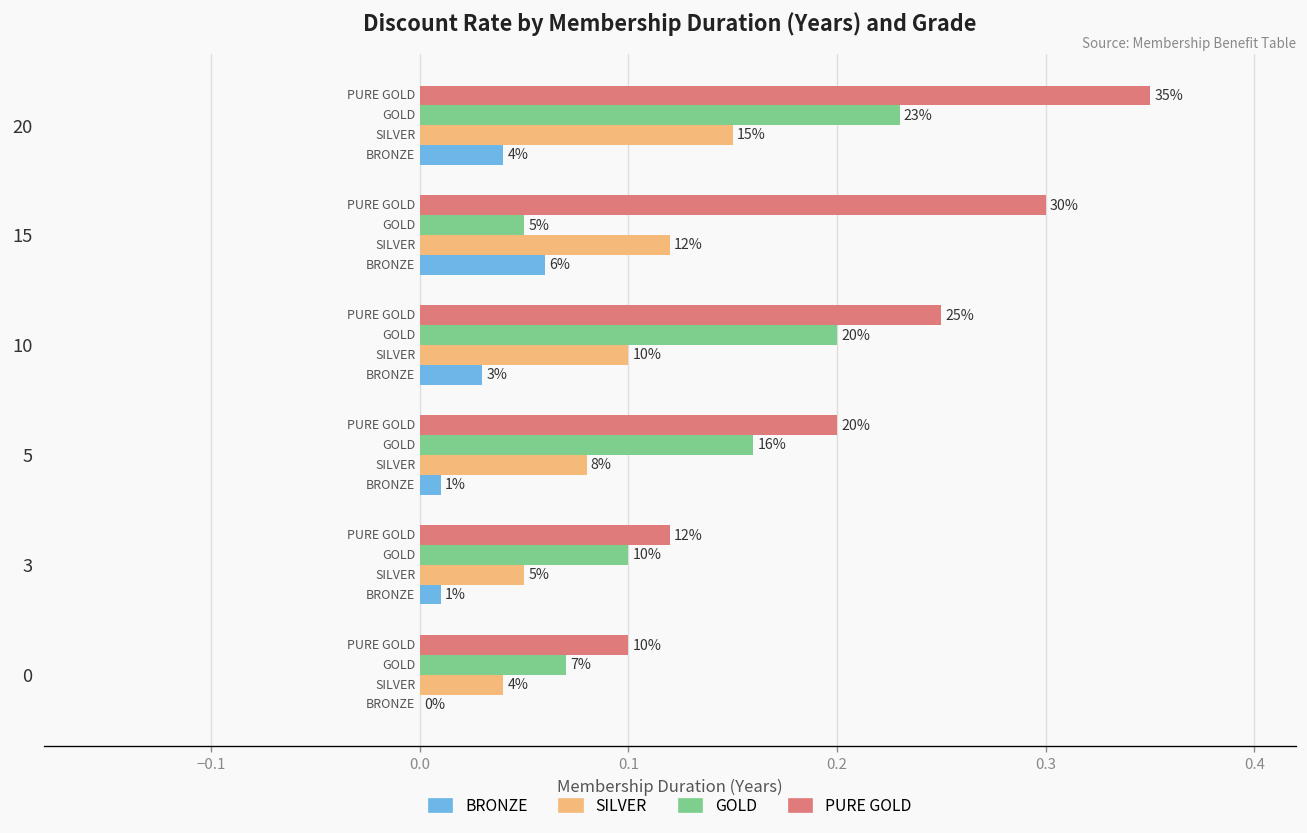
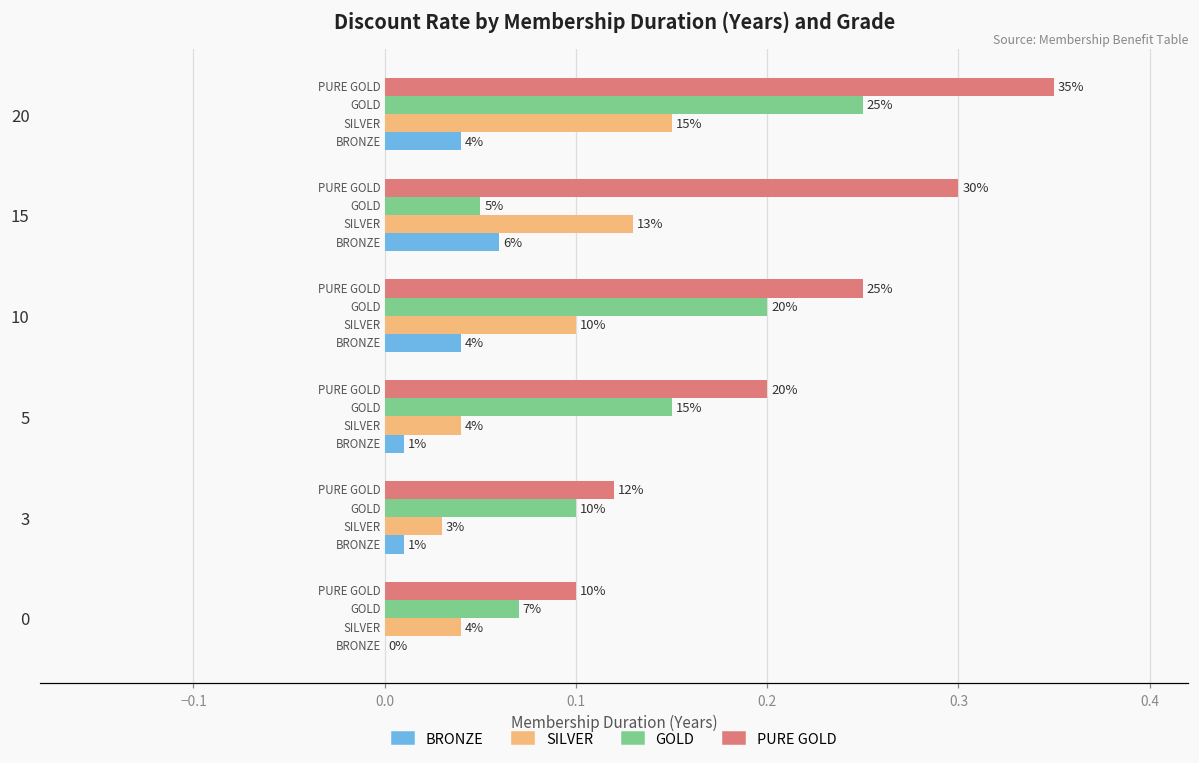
GOLD, 20: 23% -> 25%
SILVER, 15: 12% -> 13%
BRONZE, 10: 3% -> 4%
GOLD, 5: 16% -> 15%
SILVER, 5: 8% -> 4%
SILVER, 3: 5% -> 3%
